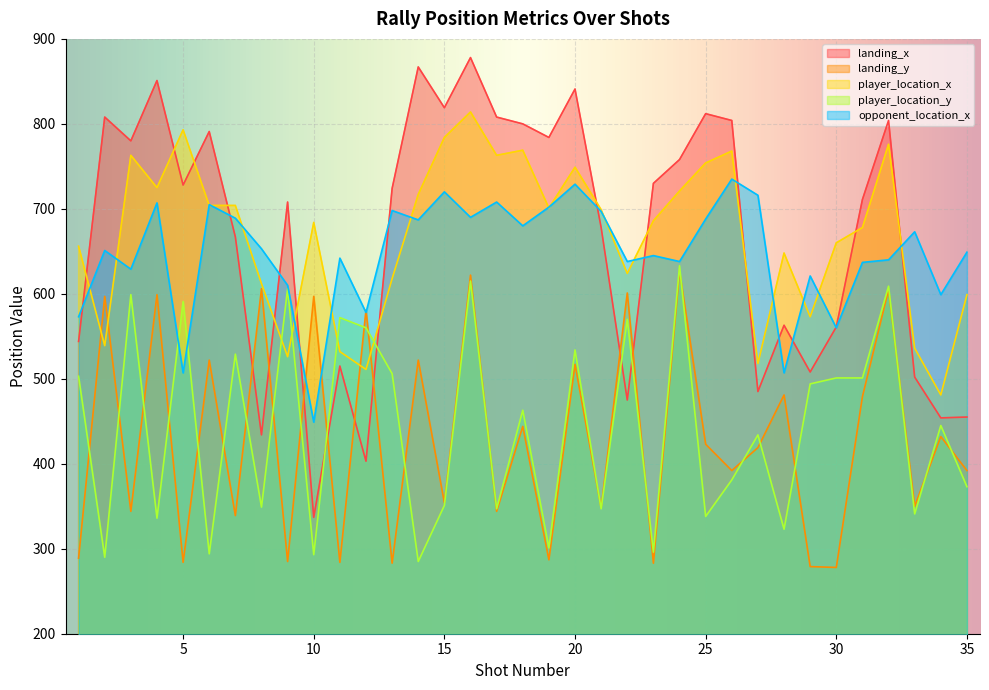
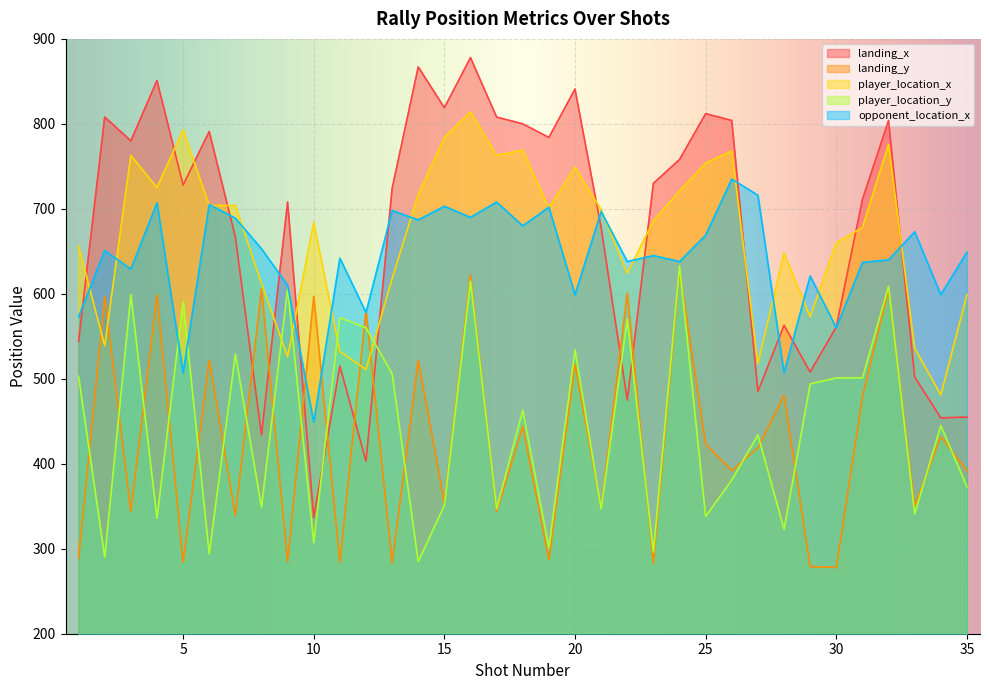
player_location_y, 10: 290 -> 310
opponent_location_x, 15: 720 -> 700
opponent_location_x, 20: 730 -> 600
opponent_location_x, 25: 690 -> 670
